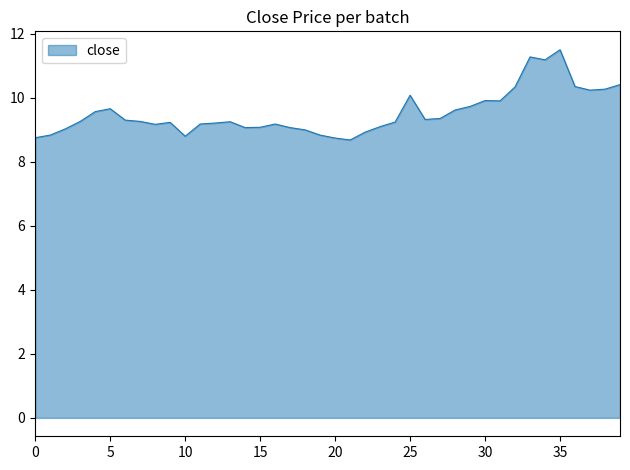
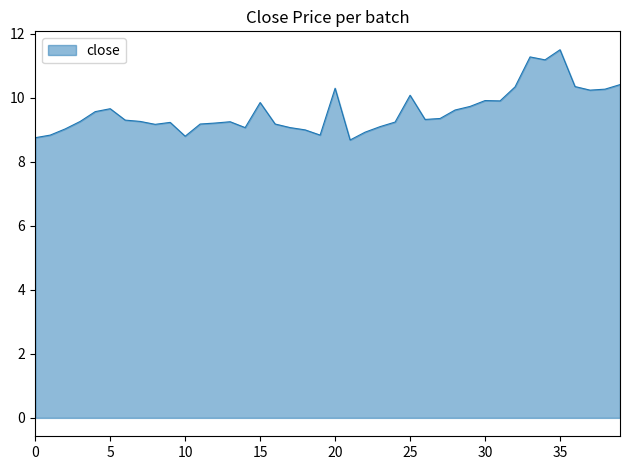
15: 9.1 -> 9.8
20: 8.7 -> 10.3
